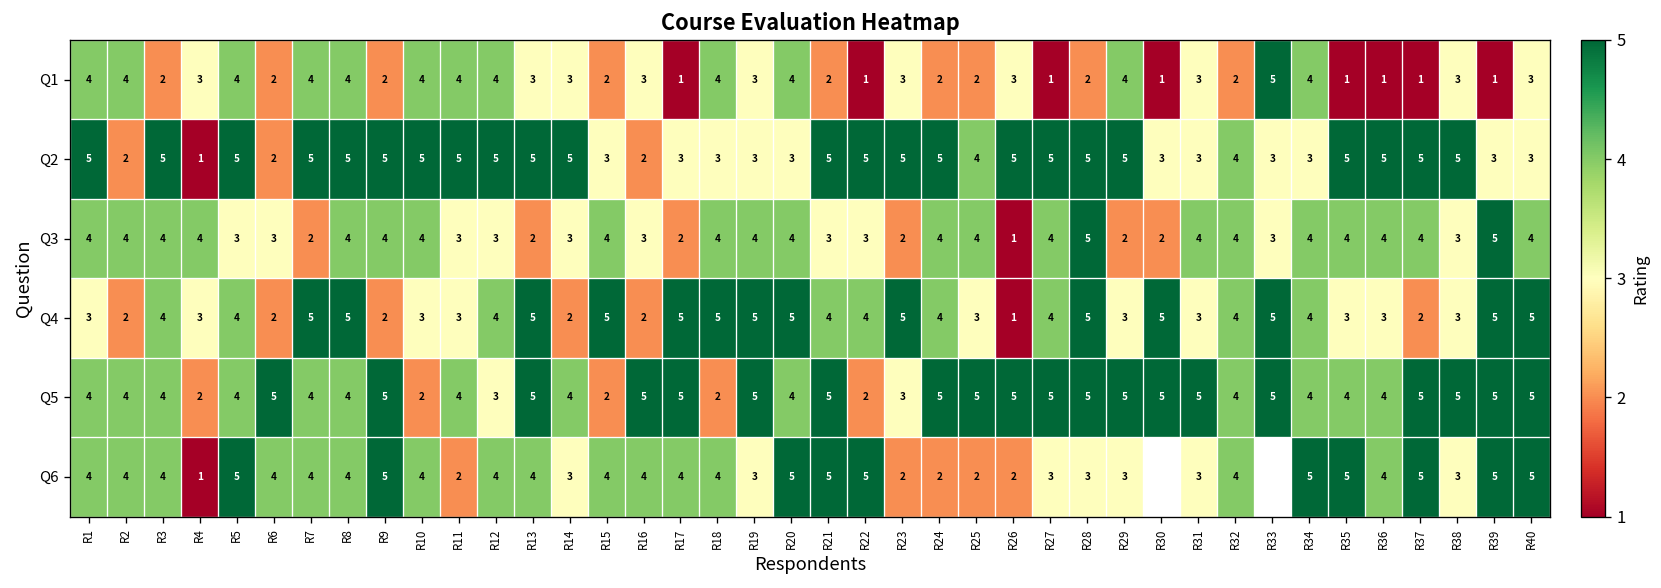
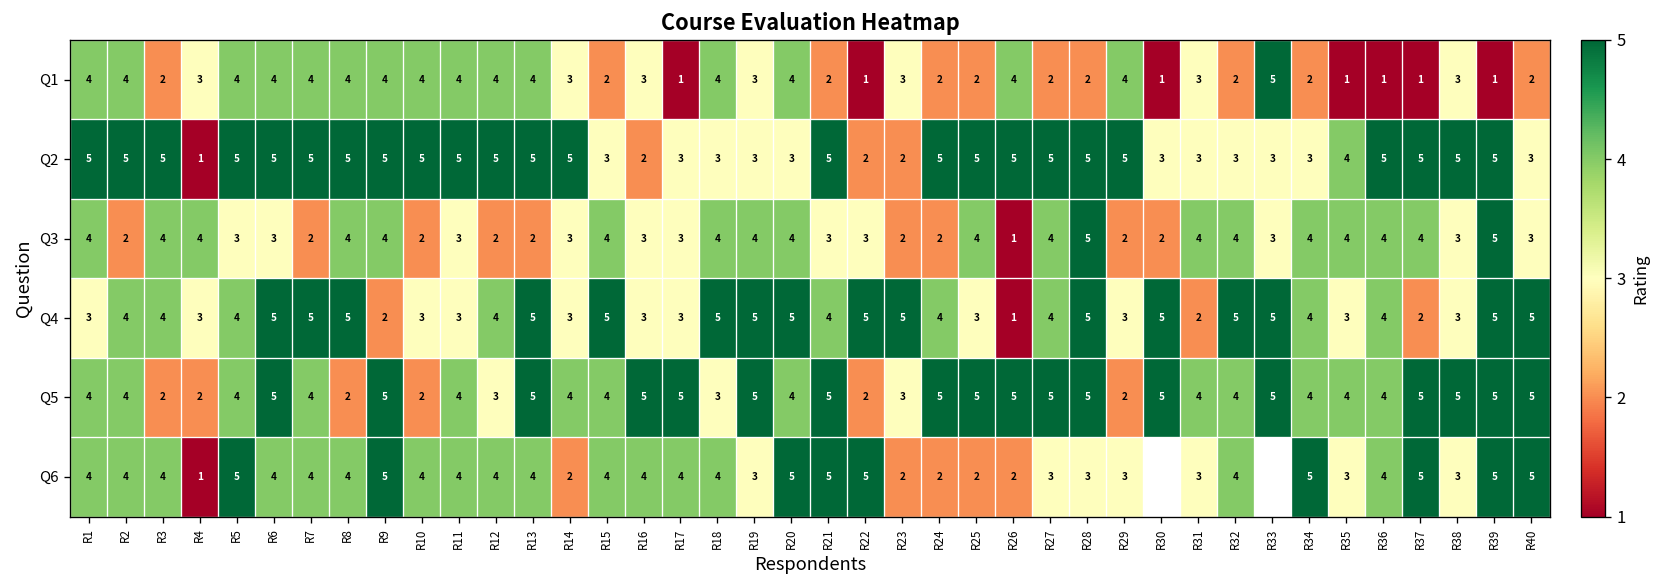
Q1, R6: 2 -> 4
Q1, R9: 2 -> 4
Q1, R13: 3 -> 4
Q1, R26: 3 -> 4
Q1, R27: 1 -> 2
Q1, R34: 4 -> 2
Q1, R40: 3 -> 2
Q2, R2: 2 -> 5
Q2, R6: 2 -> 5
Q2, R22: 5 -> 2
Q2, R23: 5 -> 2
Q2, R25: 4 -> 5
Q2, R32: 4 -> 3
Q2, R35: 5 -> 4
Q2, R39: 3 -> 5
Q3, R2: 4 -> 2
Q3, R10: 4 -> 2
Q3, R12: 3 -> 2
Q3, R17: 2 -> 3
Q3, R24: 4 -> 2
Q3, R40: 4 -> 3
Q4, R2: 2 -> 4
Q4, R6: 2 -> 5
Q4, R14: 2 -> 3
Q4, R16: 2 -> 3
Q4, R17: 5 -> 3
Q4, R22: 4 -> 5
Q4, R31: 3 -> 2
Q4, R32: 4 -> 5
Q4, R36: 3 -> 4
Q5, R3: 4 -> 2
Q5, R8: 4 -> 2
Q5, R15: 2 -> 4
Q5, R18: 2 -> 3
Q5, R29: 5 -> 2
Q5, R31: 5 -> 4
Q6, R11: 2 -> 4
Q6, R14: 3 -> 2
Q6, R35: 5 -> 3
